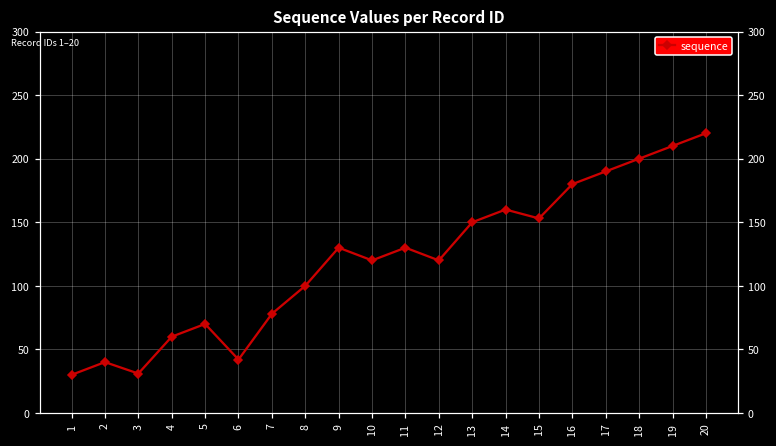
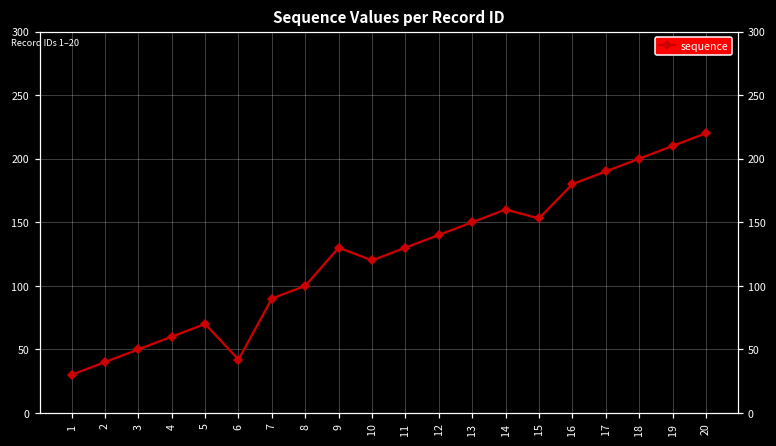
3: 31 -> 50
7: 78 -> 90
12: 120 -> 140
